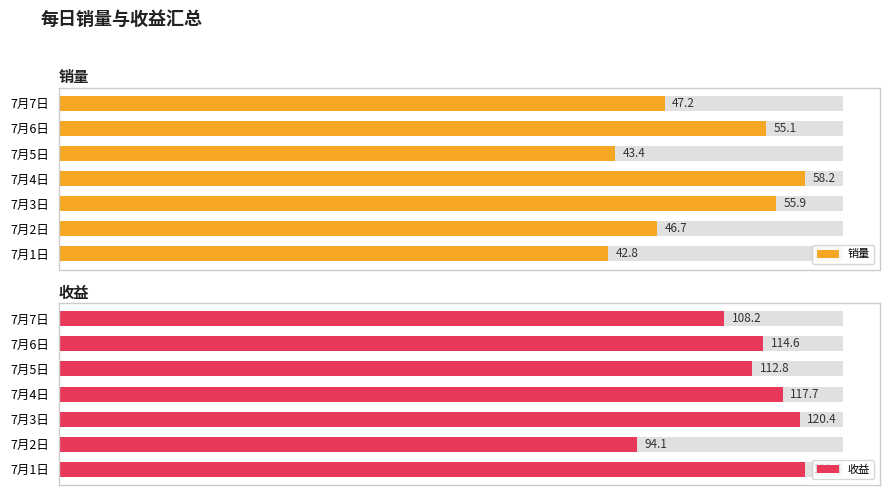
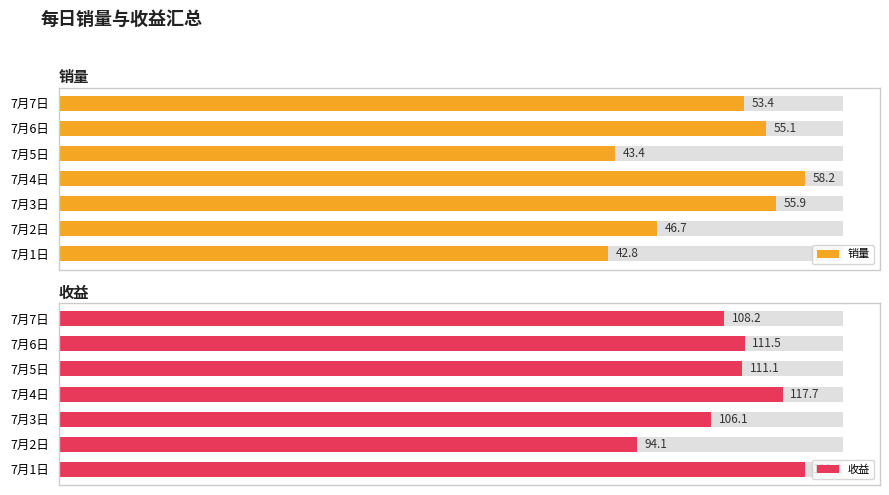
销量, 销量, 7月7日: 47.2 -> 53.4
收益, 收益, 7月6日: 114.6 -> 111.5
收益, 收益, 7月5日: 112.8 -> 111.1
收益, 收益, 7月3日: 120.4 -> 106.1
